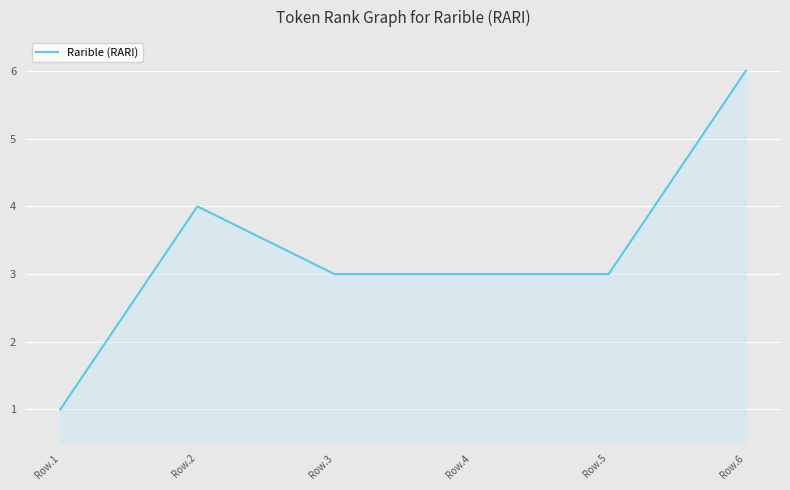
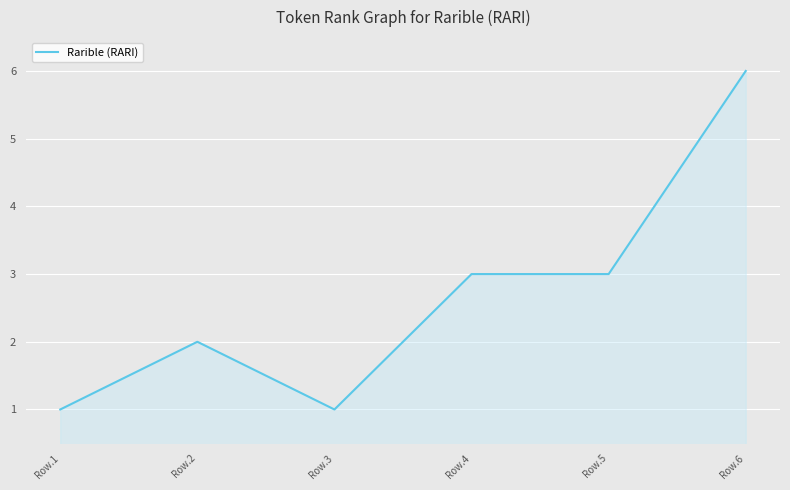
Row.2: 4 -> 2
Row.3: 3 -> 1
